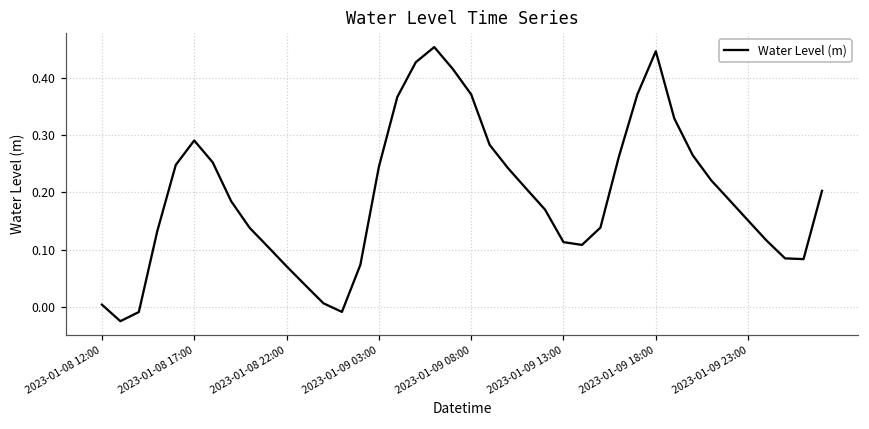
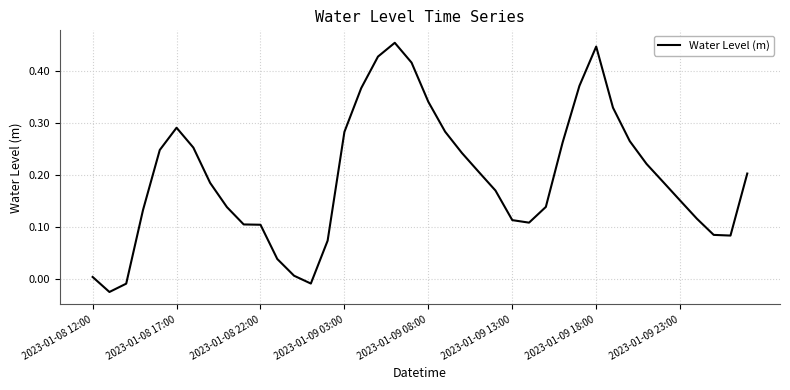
2023-01-08 22:00: 0.07 -> 0.10
2023-01-09 03:00: 0.24 -> 0.28
2023-01-09 08:00: 0.37 -> 0.34
